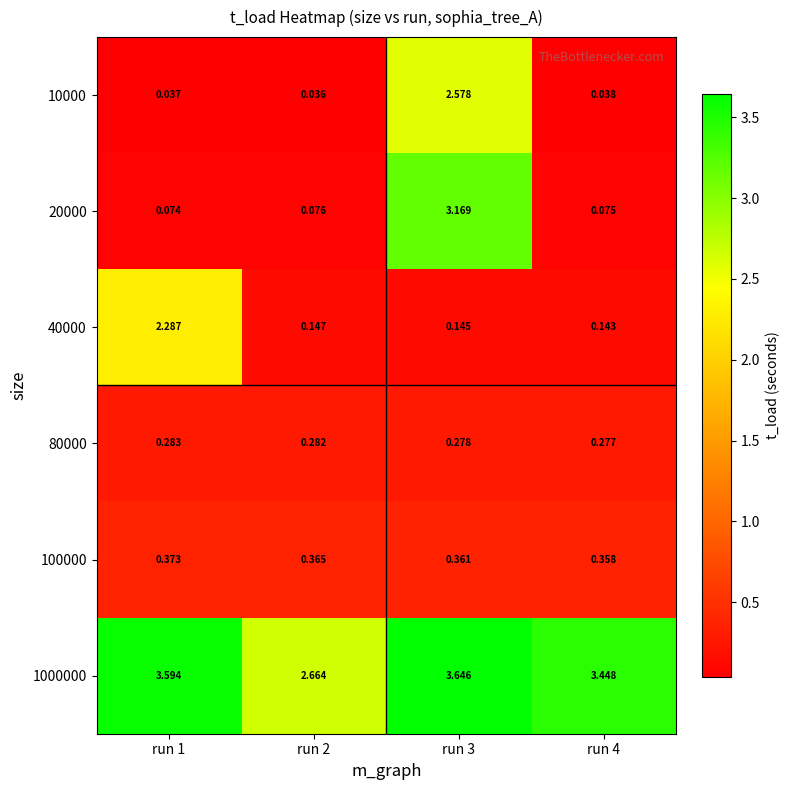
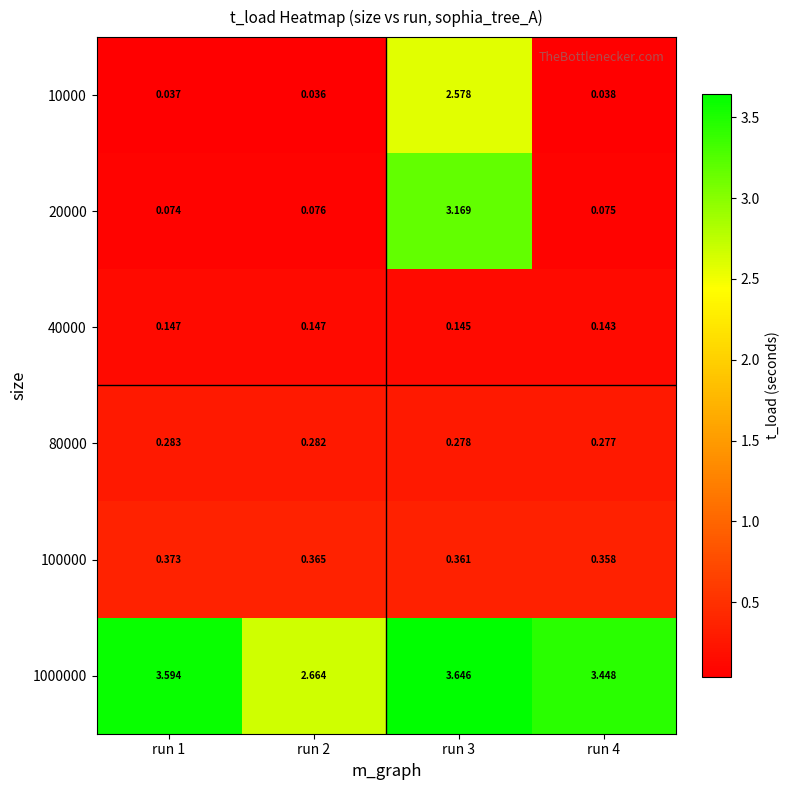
40000, run 1: 2.287 -> 0.147
